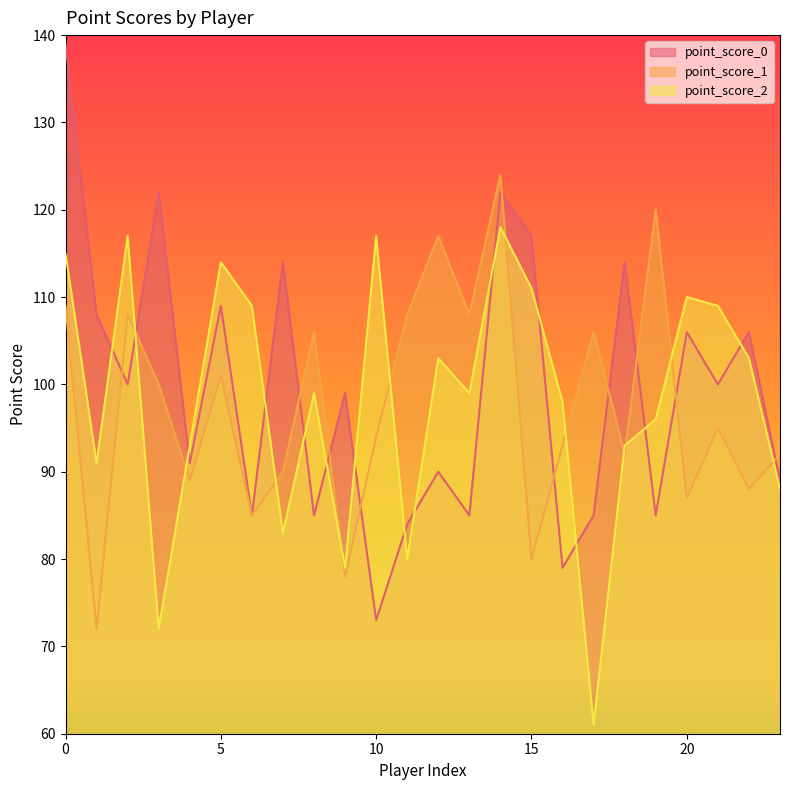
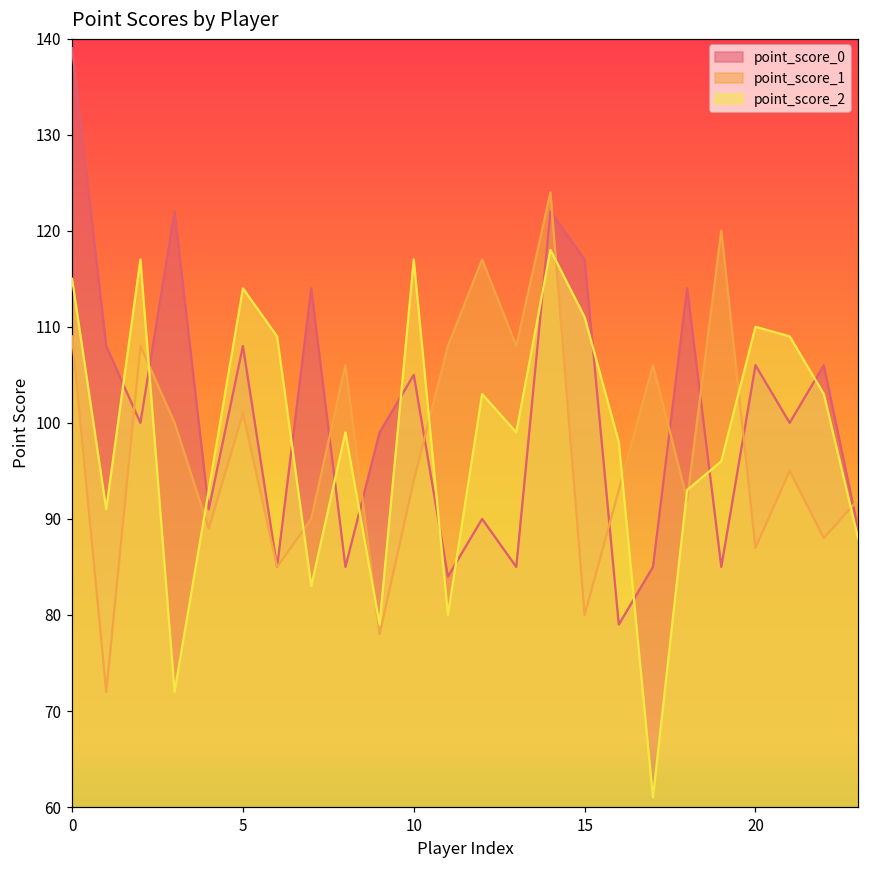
point_score_0, 5: 109 -> 108
point_score_0, 10: 73 -> 105
